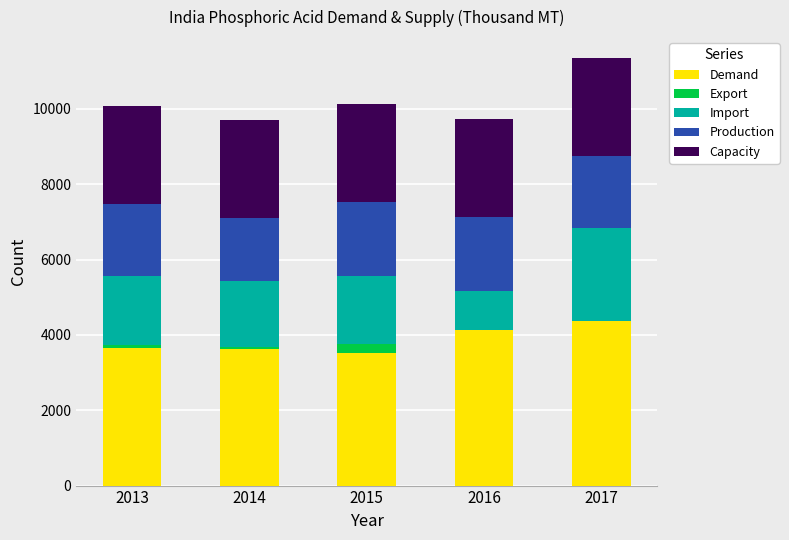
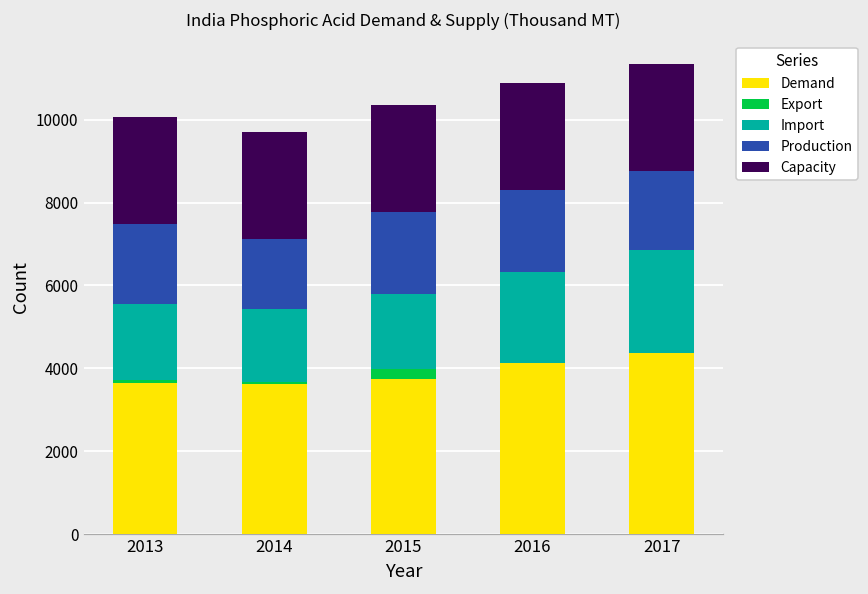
Demand, 2015: 3500 -> 3700
Import, 2016: 1000 -> 2200
